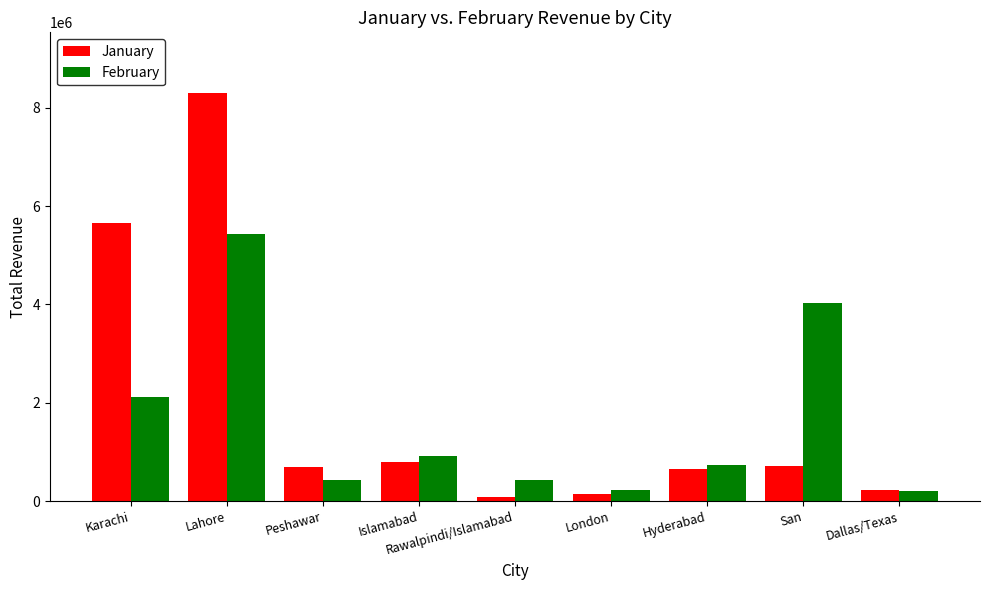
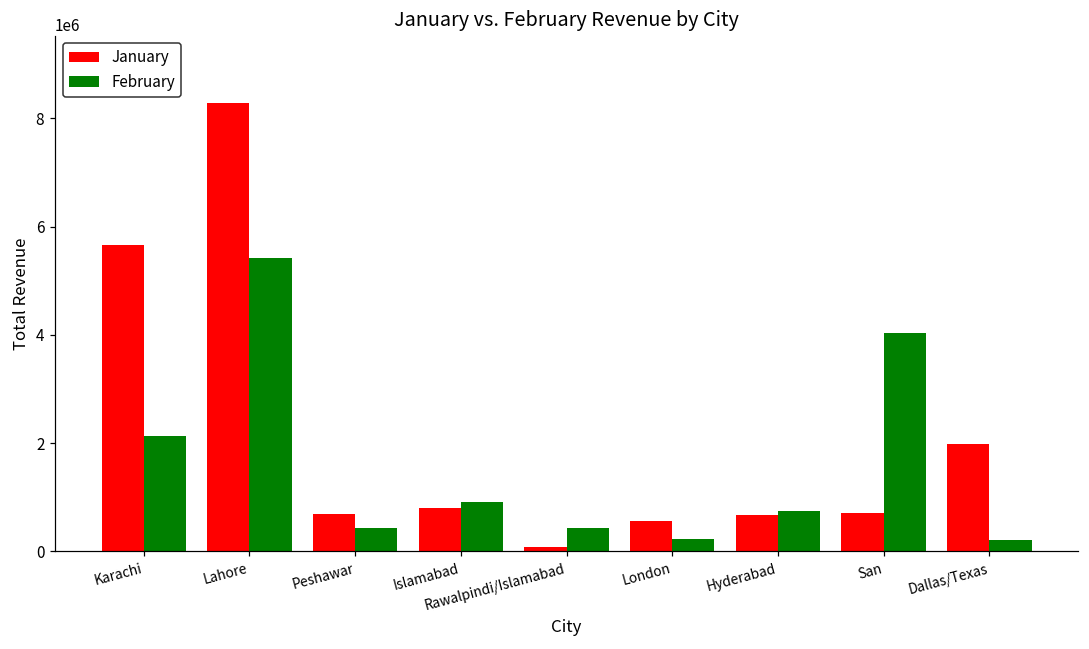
January, London: 100000 -> 600000
January, Dallas/Texas: 200000 -> 2000000
